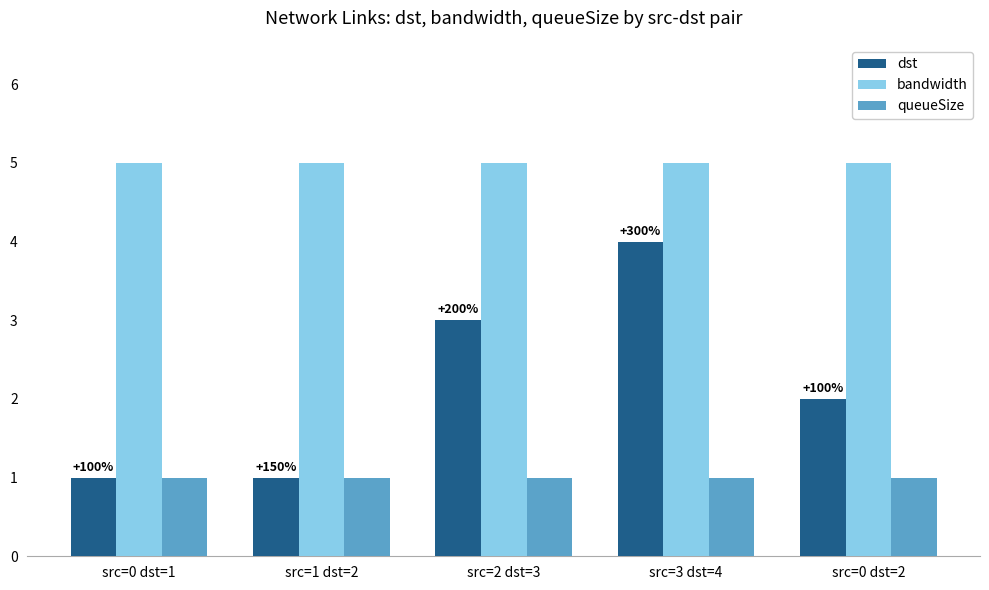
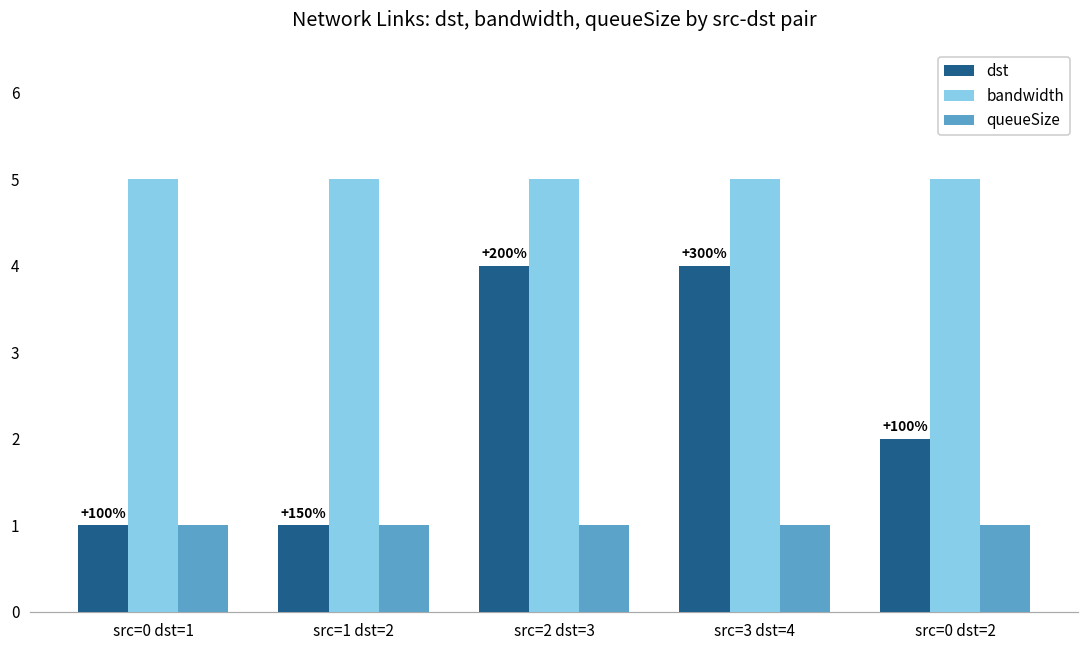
dst, src=2 dst=3: 3 -> 4
